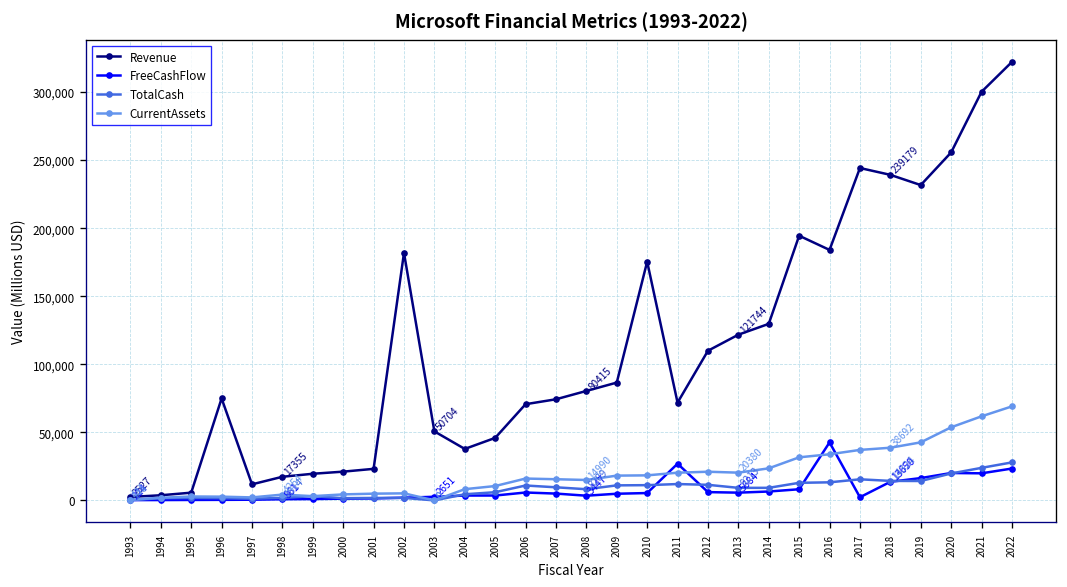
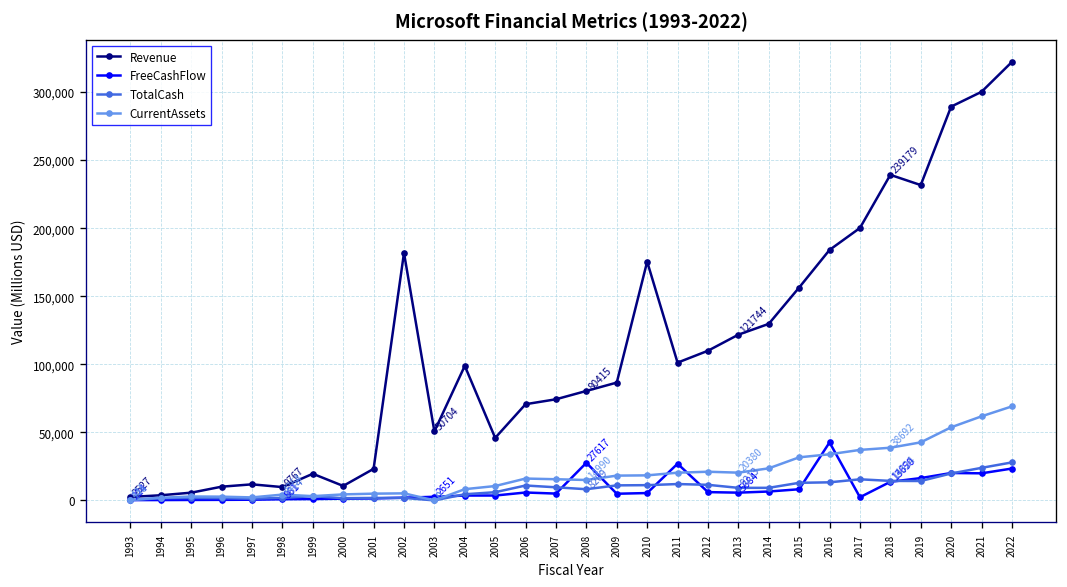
Revenue, 1996: 75,000 -> 10,000
Revenue, 1998: 17355 -> 9767
Revenue, 2000: 21,000 -> 11,000
Revenue, 2004: 38,000 -> 99,000
FreeCashFlow, 2008: 3447 -> 27617
Revenue, 2011: 72,000 -> 101,000
Revenue, 2015: 194,000 -> 156,000
Revenue, 2017: 244,000 -> 200,000
Revenue, 2020: 256,000 -> 289,000
